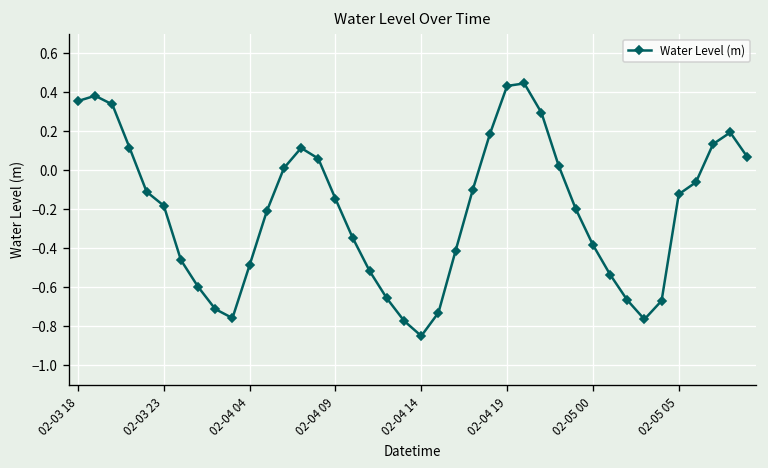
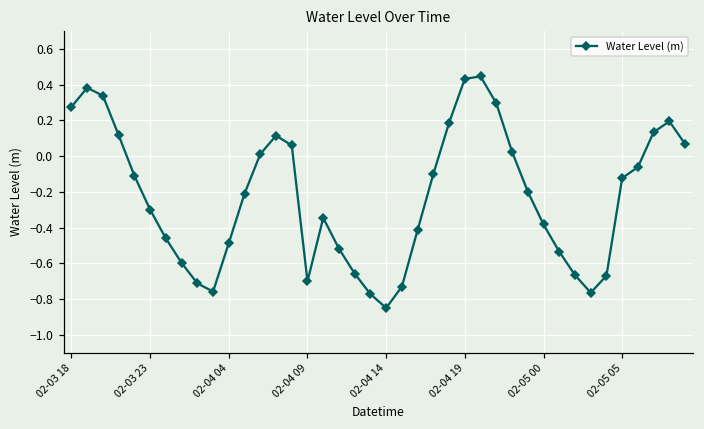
02-03 18: 0.36 -> 0.28
02-03 23: -0.18 -> -0.30
02-04 09: -0.15 -> -0.70
